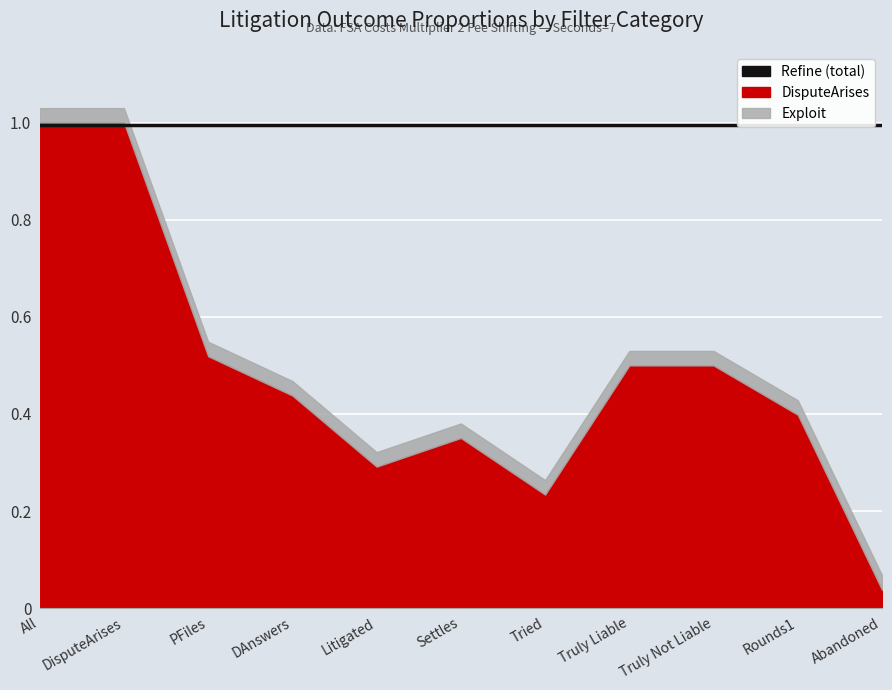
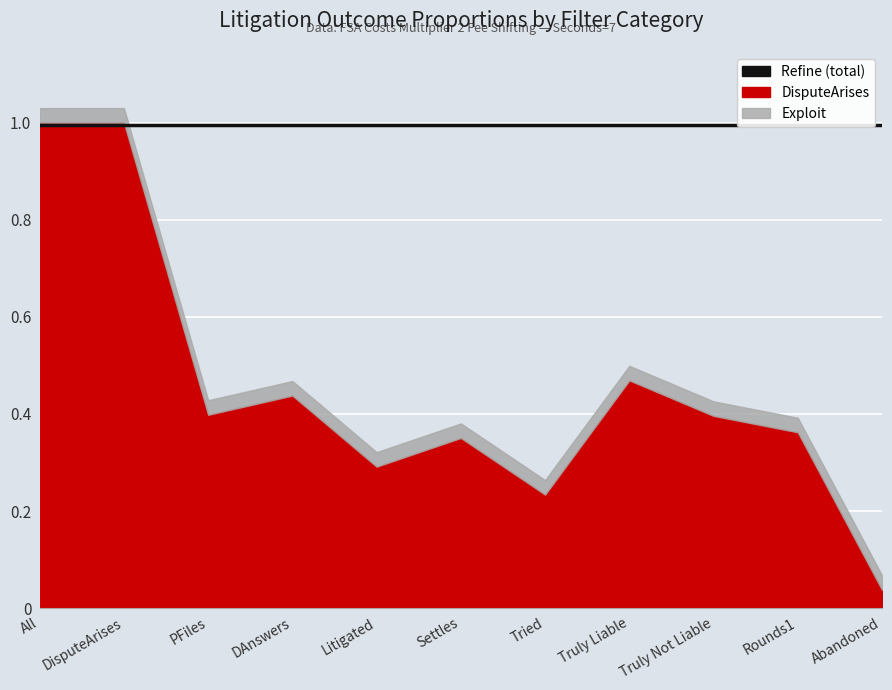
DisputeArises, PFiles: 0.52 -> 0.40
DisputeArises, Truly Liable: 0.50 -> 0.47
DisputeArises, Truly Not Liable: 0.50 -> 0.40
DisputeArises, Rounds1: 0.40 -> 0.36
